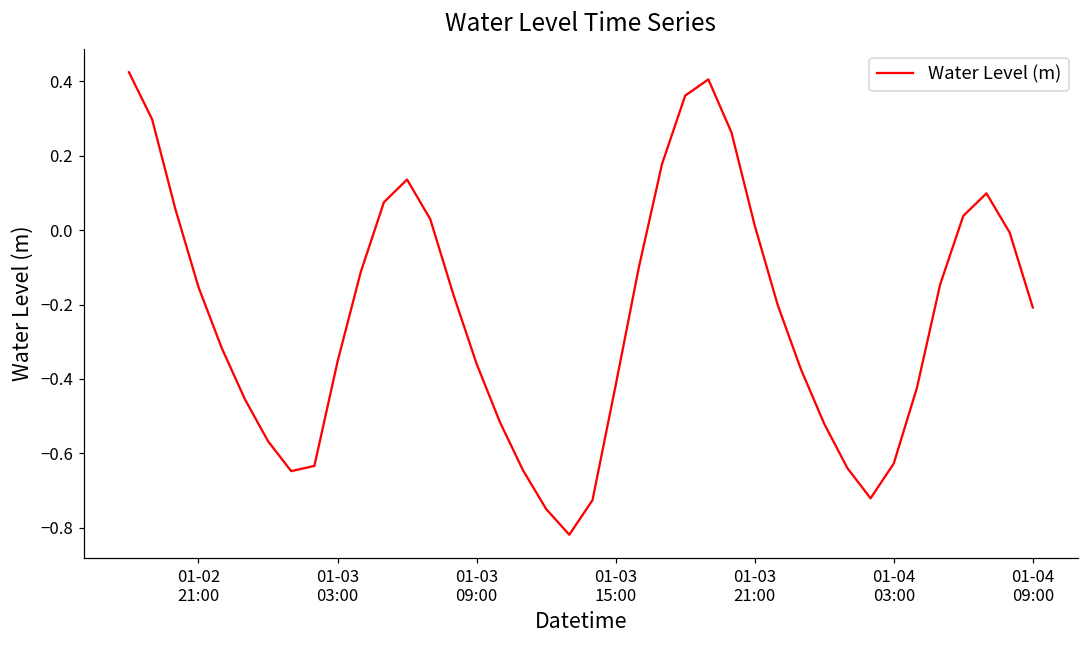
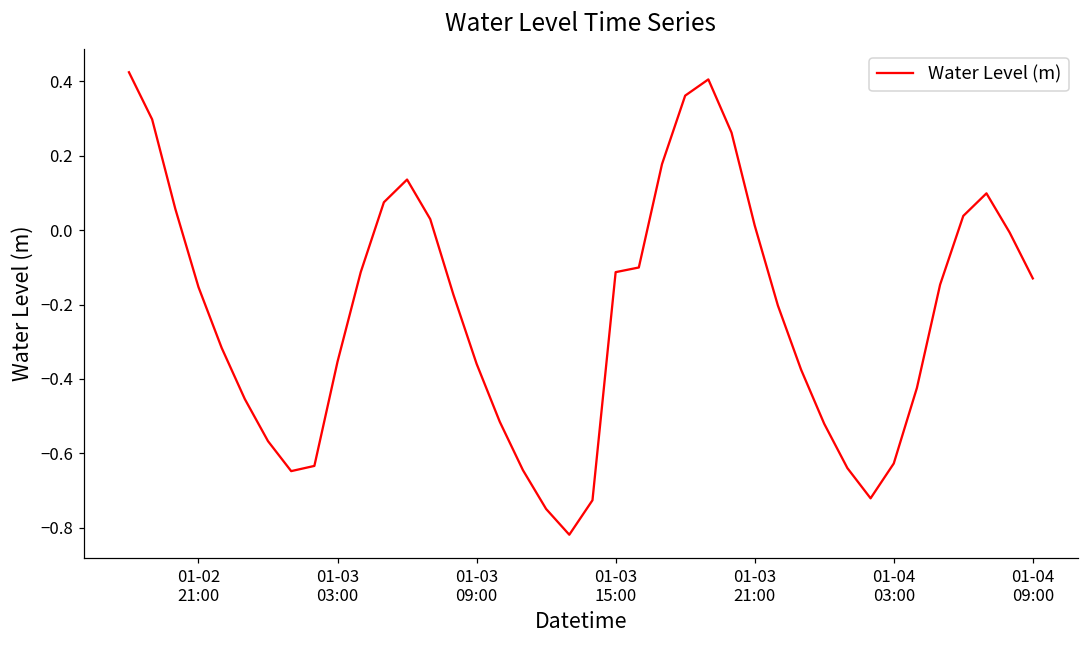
01-03 15:00: -0.42 -> -0.11
01-04 09:00: -0.21 -> -0.13
